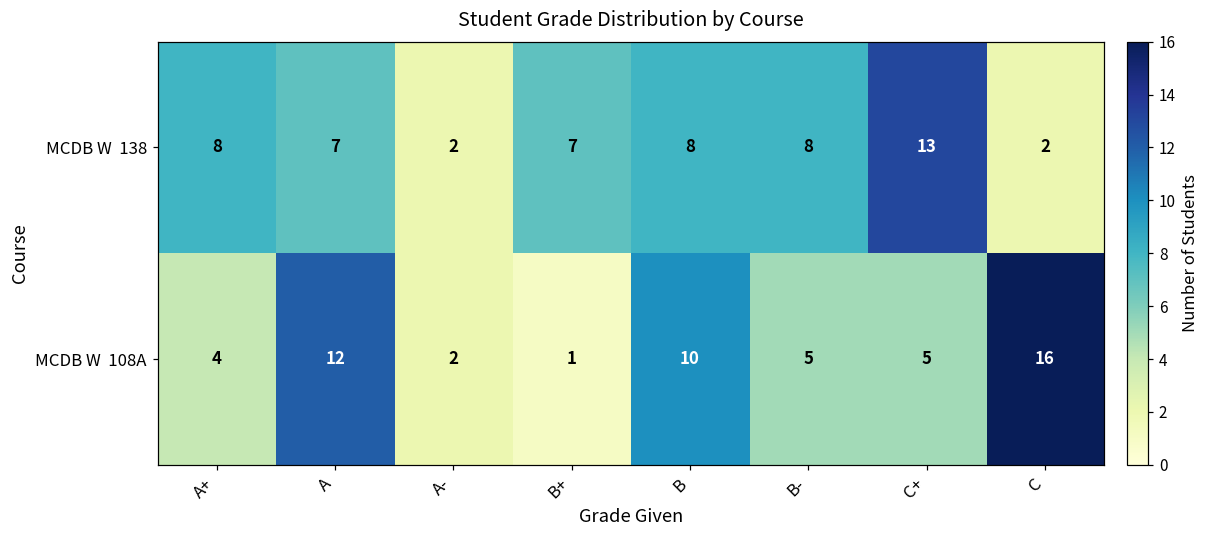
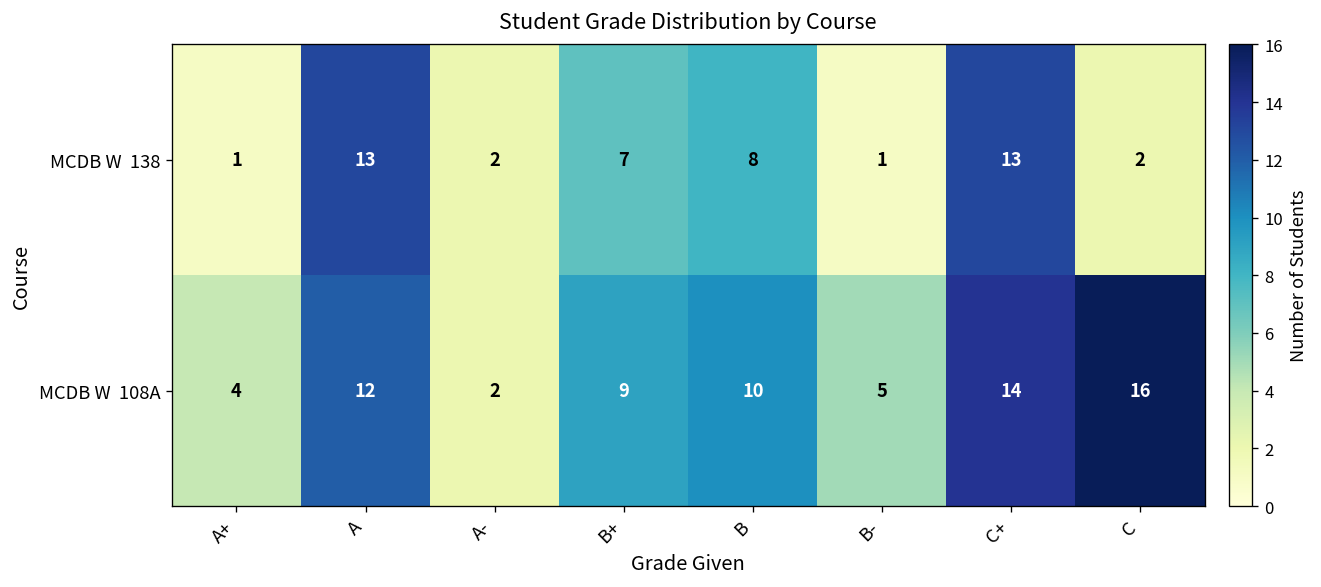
MCDB W 138, A+: 8 -> 1
MCDB W 138, A: 7 -> 13
MCDB W 138, B-: 8 -> 1
MCDB W 108A, B+: 1 -> 9
MCDB W 108A, C+: 5 -> 14
